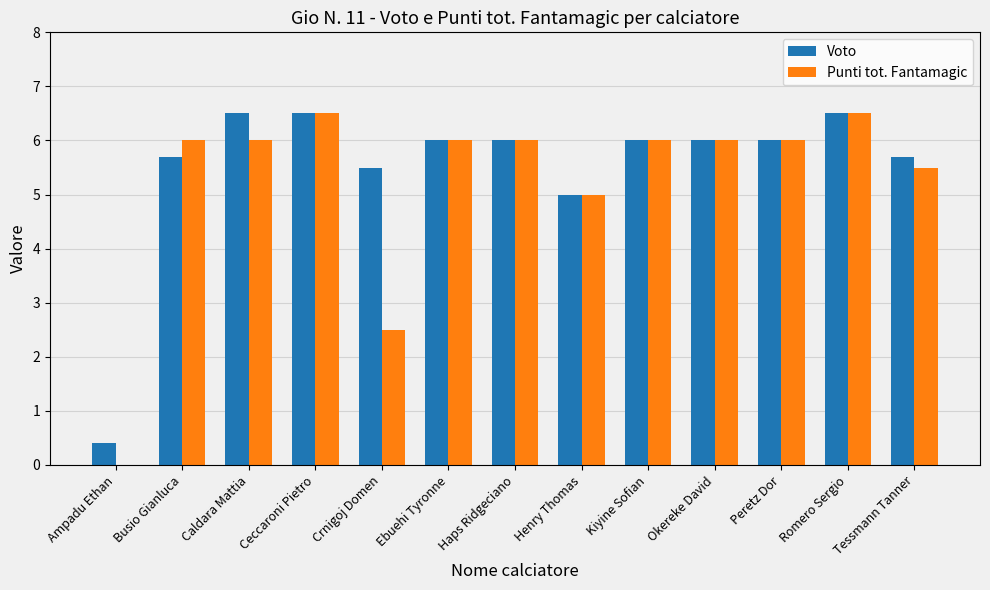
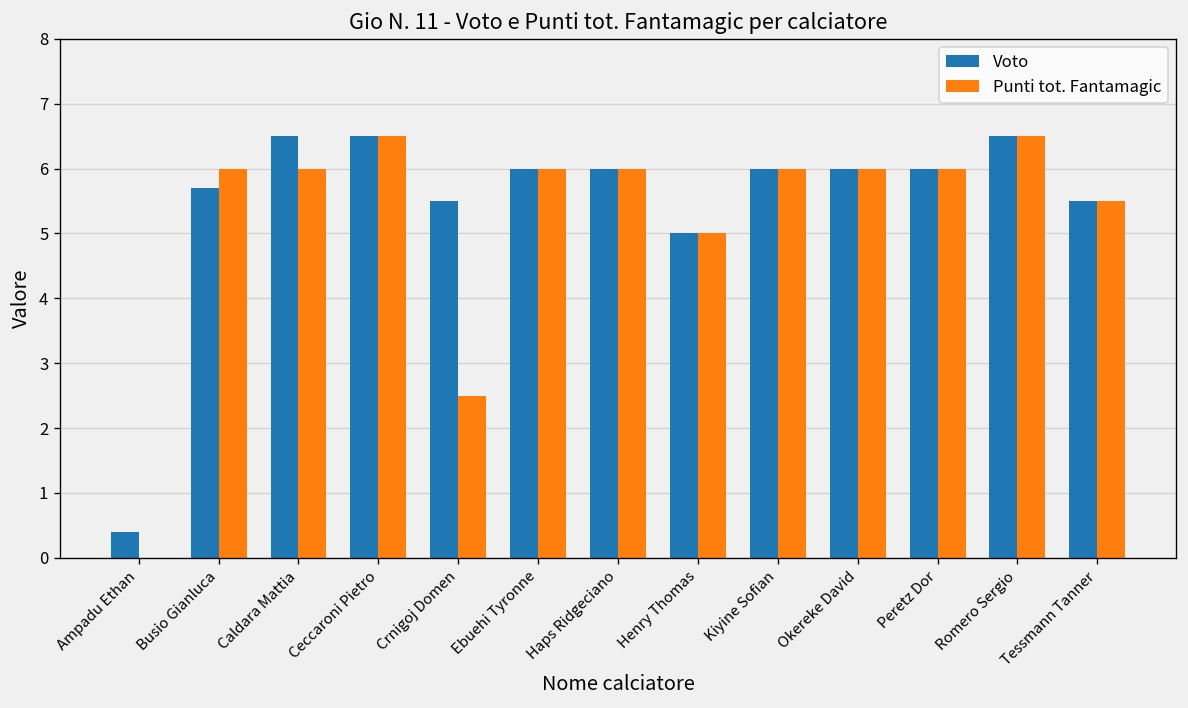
Voto, Tessmann Tanner: 5.7 -> 5.5
